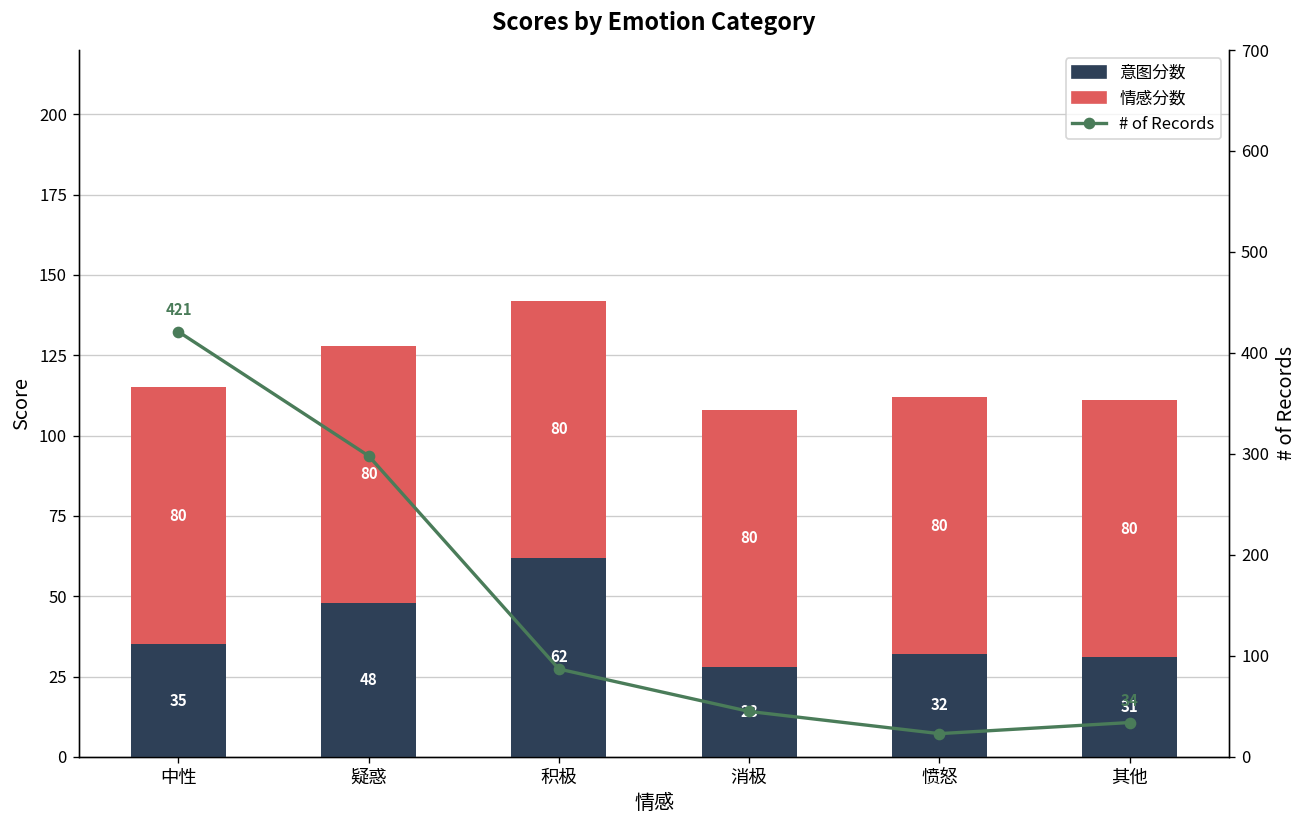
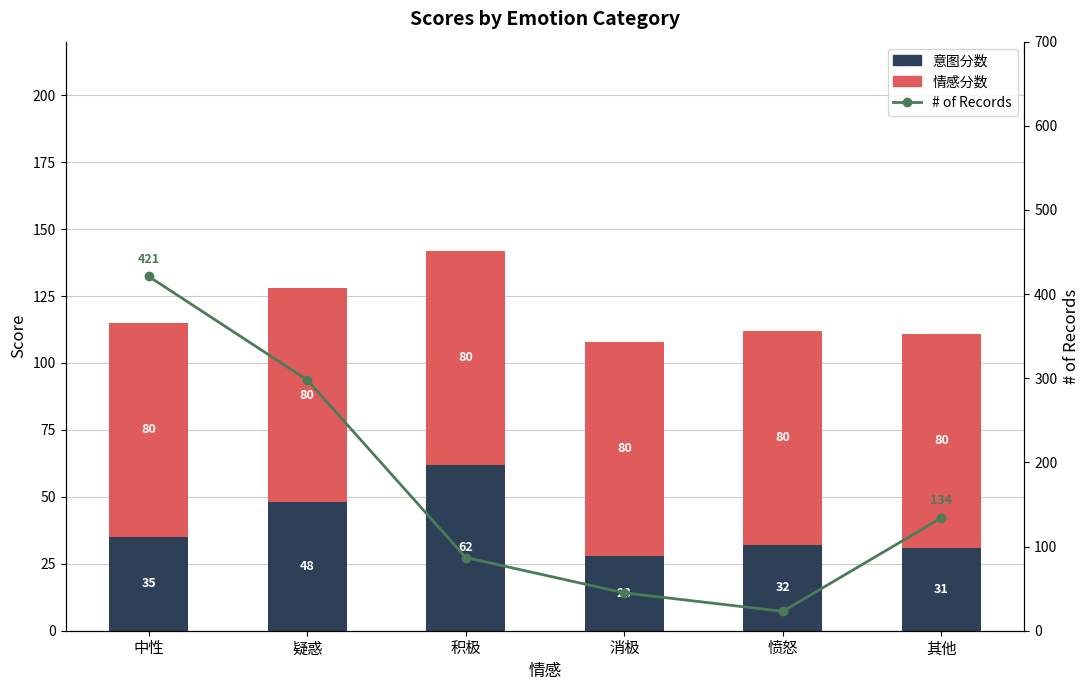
# of Records, 其他: 34 -> 134
